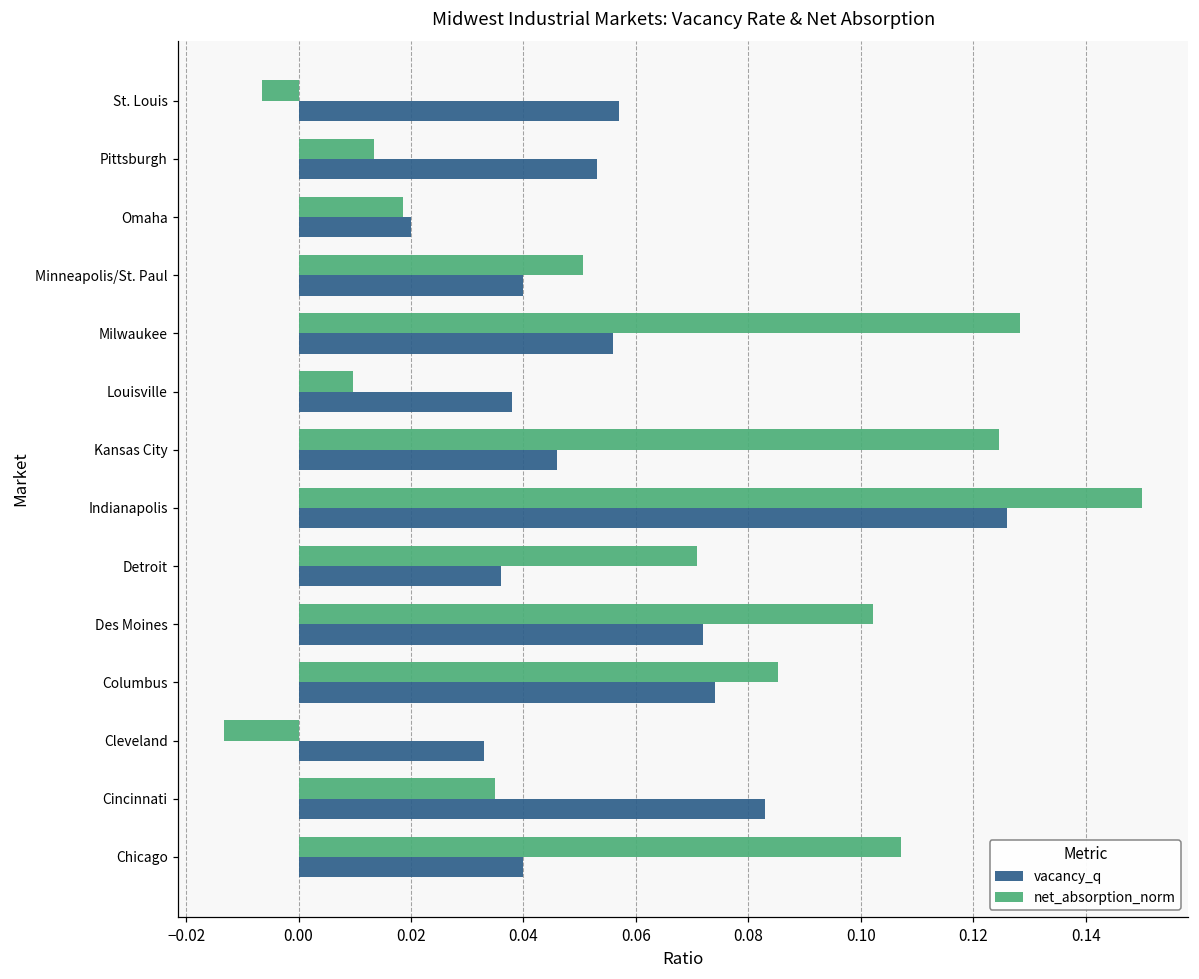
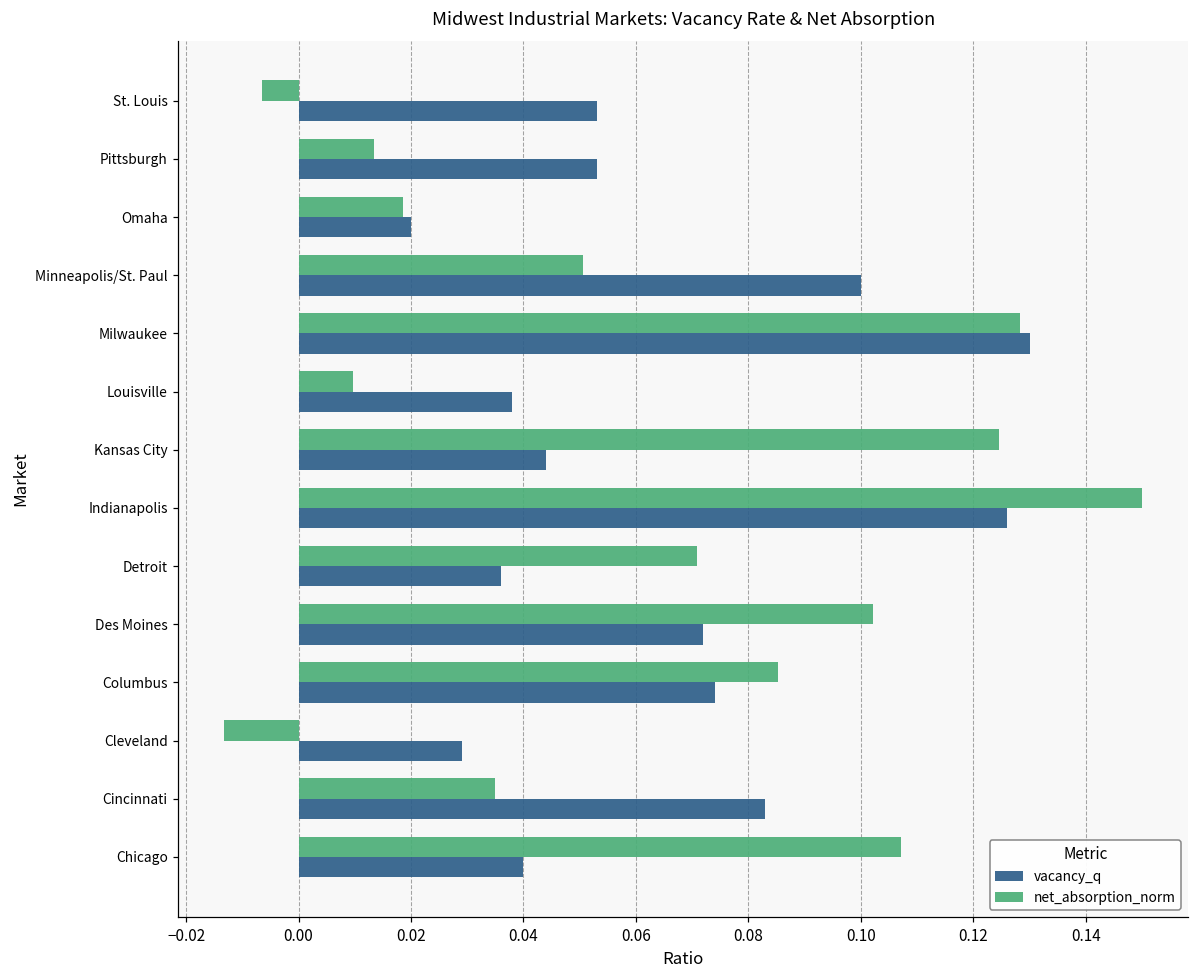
vacancy_q, St. Louis: 0.057 -> 0.053
vacancy_q, Minneapolis/St. Paul: 0.04 -> 0.10
vacancy_q, Milwaukee: 0.056 -> 0.130
vacancy_q, Kansas City: 0.046 -> 0.044
vacancy_q, Cleveland: 0.033 -> 0.029
